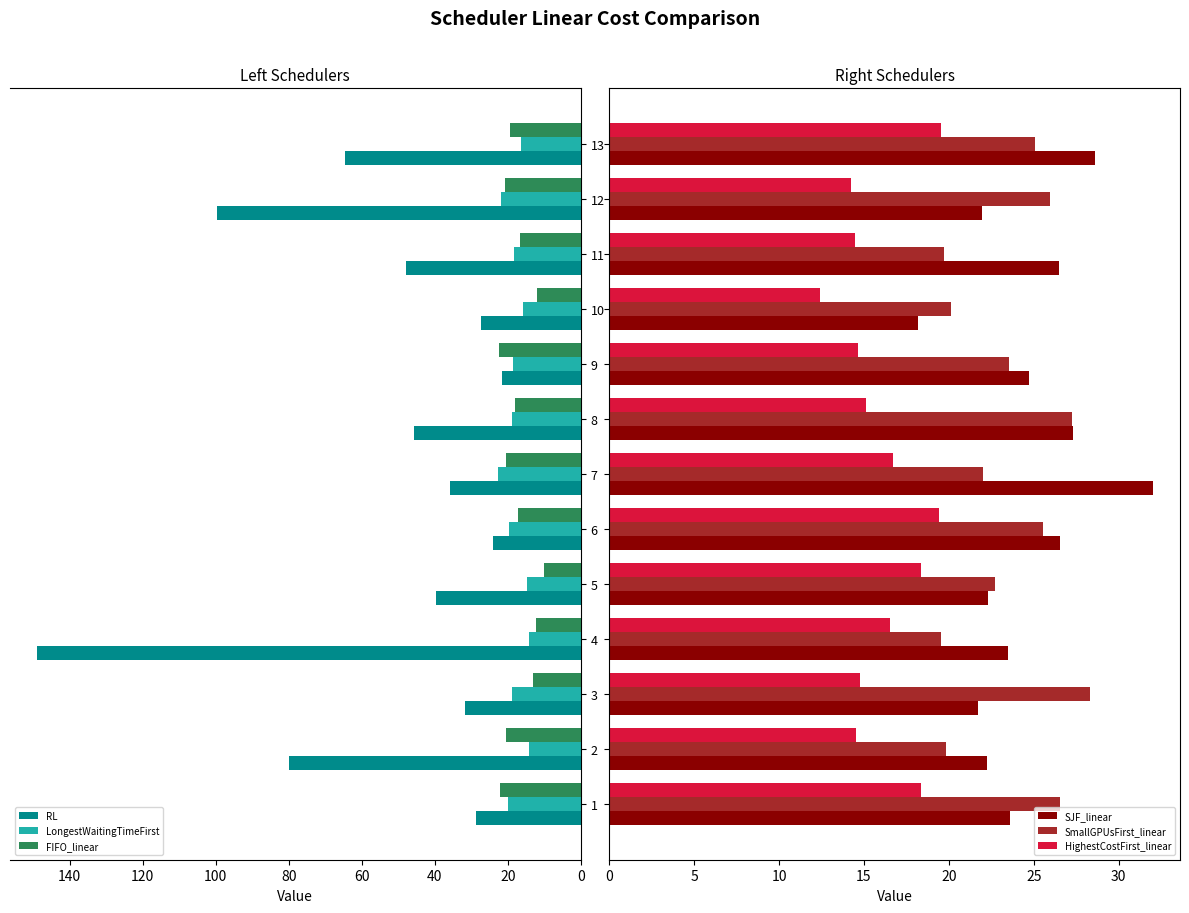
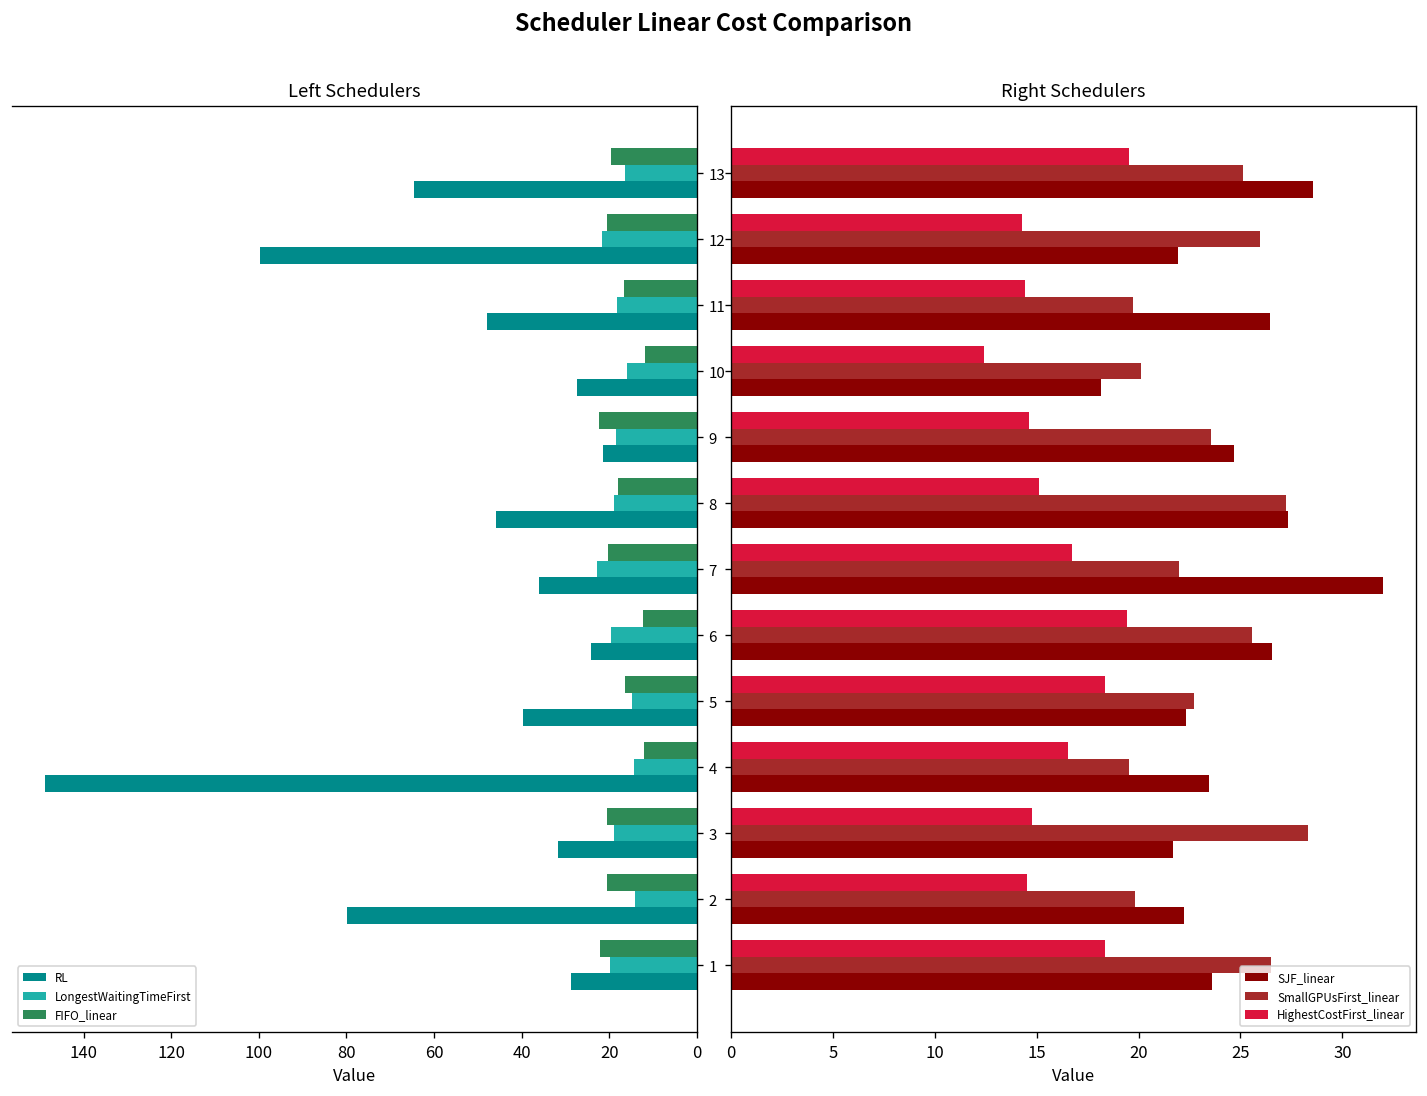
Left Schedulers, FIFO_linear, 6: 17 -> 12
Left Schedulers, FIFO_linear, 5: 10 -> 16
Left Schedulers, FIFO_linear, 3: 13 -> 21
